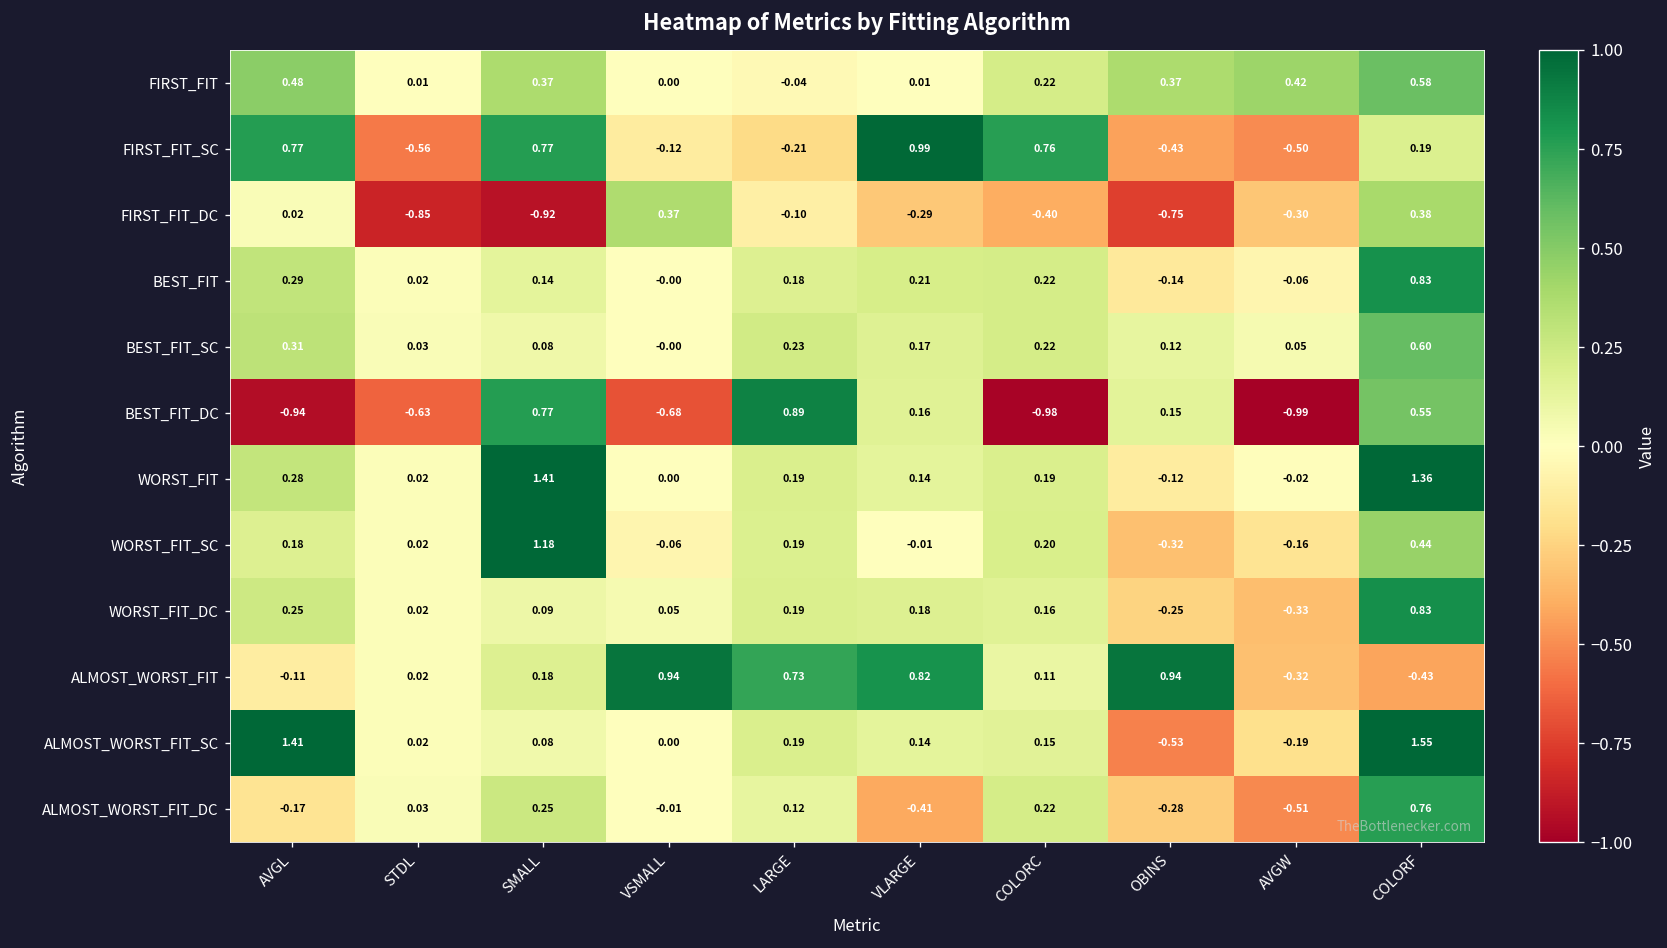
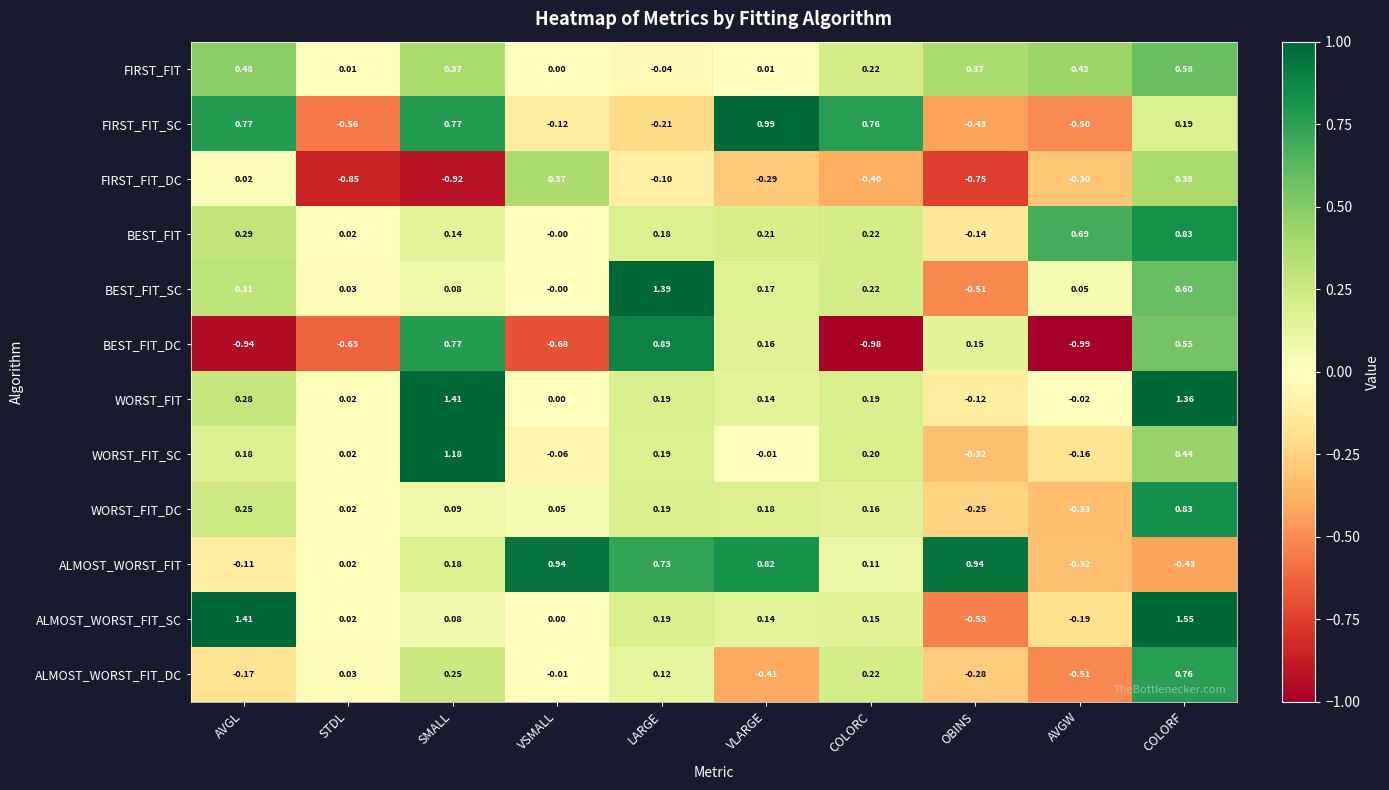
BEST_FIT, AVGW: -0.06 -> 0.69
BEST_FIT_SC, LARGE: 0.23 -> 1.39
BEST_FIT_SC, OBINS: 0.12 -> -0.51
